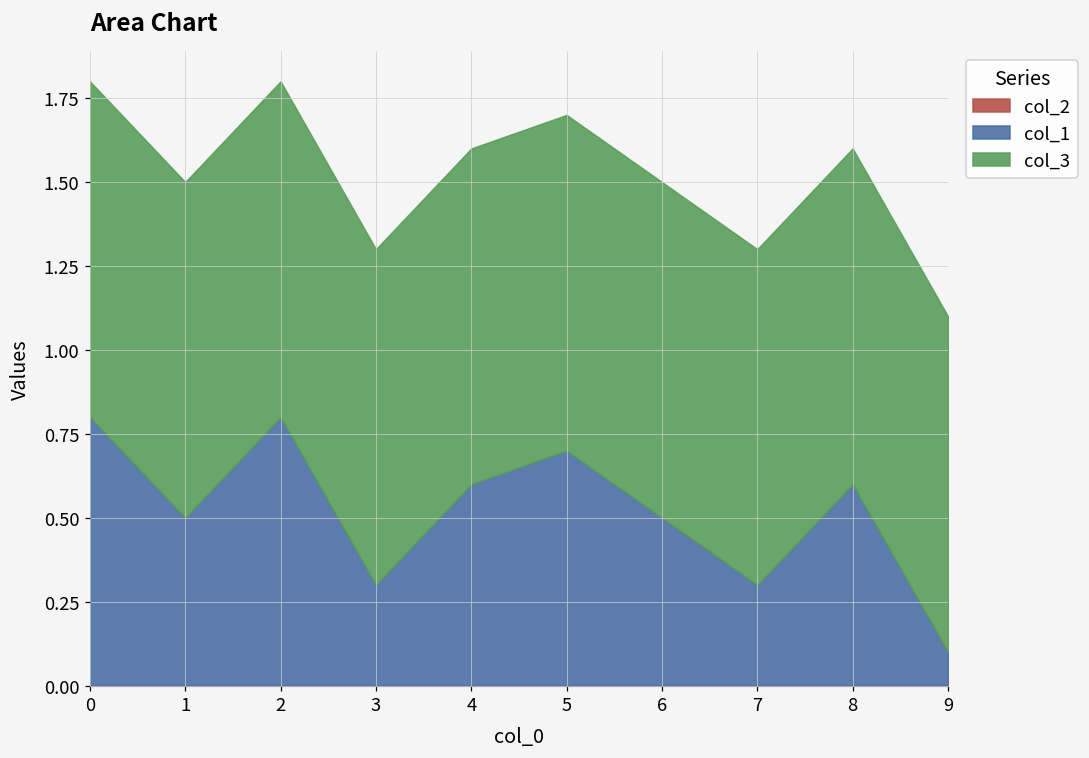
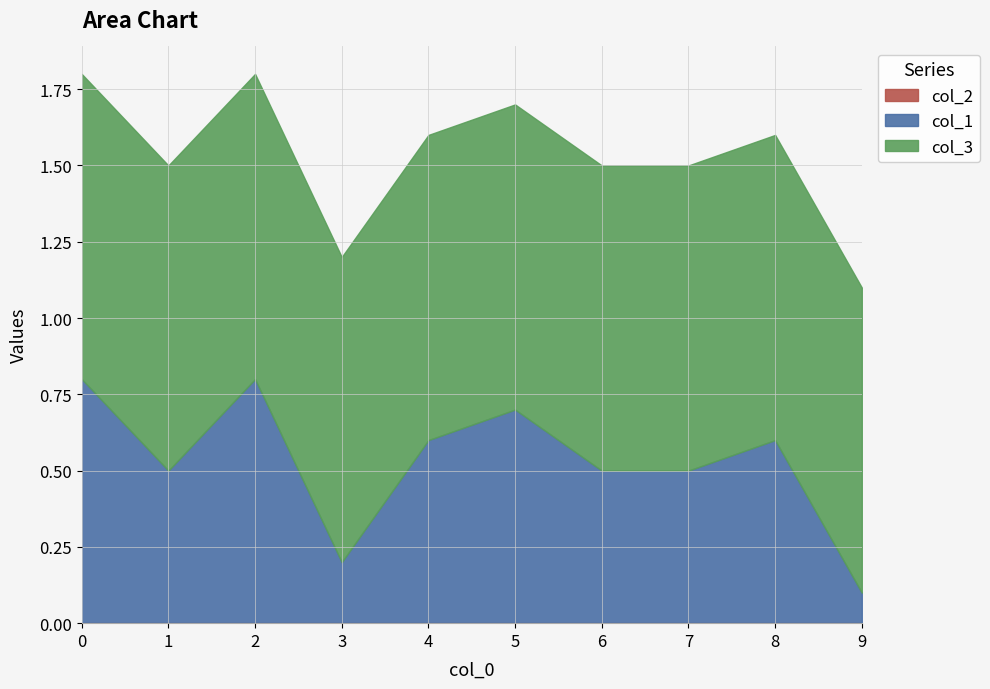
col_1, 3: 0.3 -> 0.2
col_1, 7: 0.3 -> 0.5
